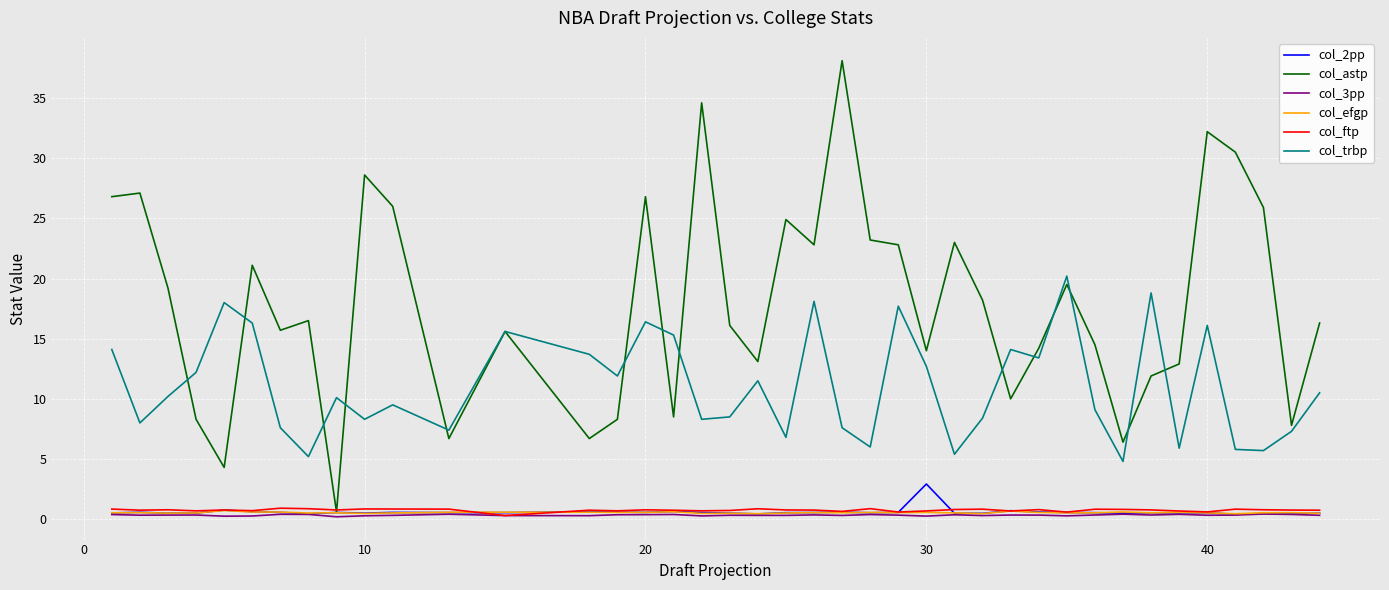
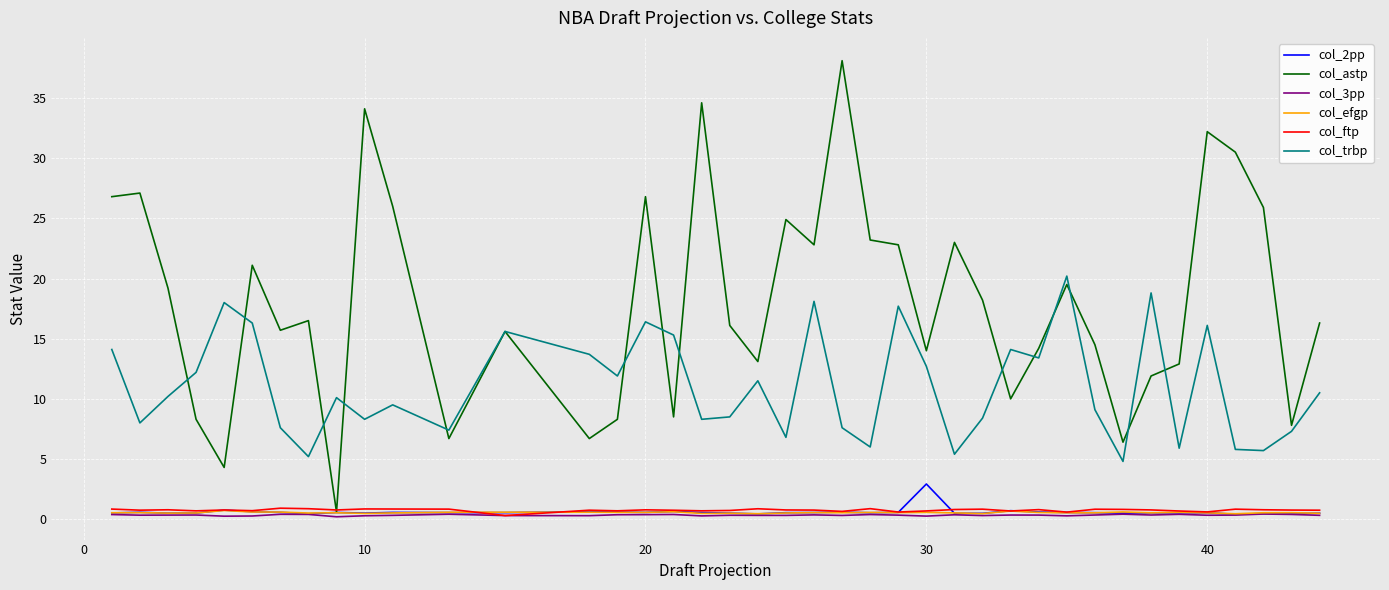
col_astp, 10: 28.6 -> 34.1
